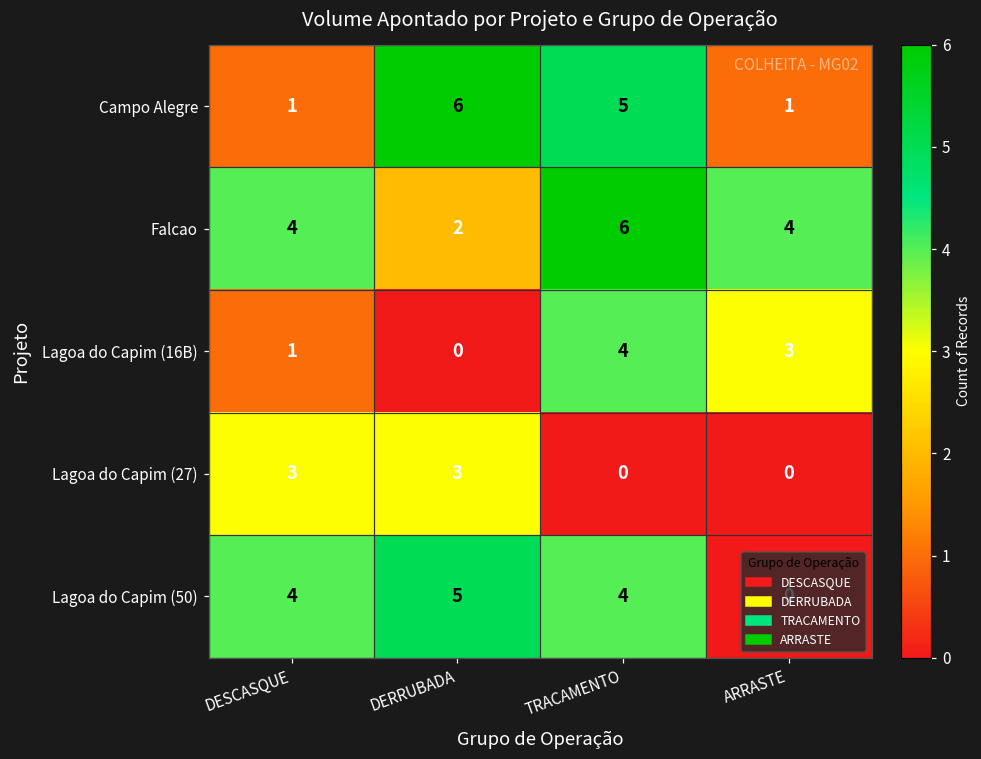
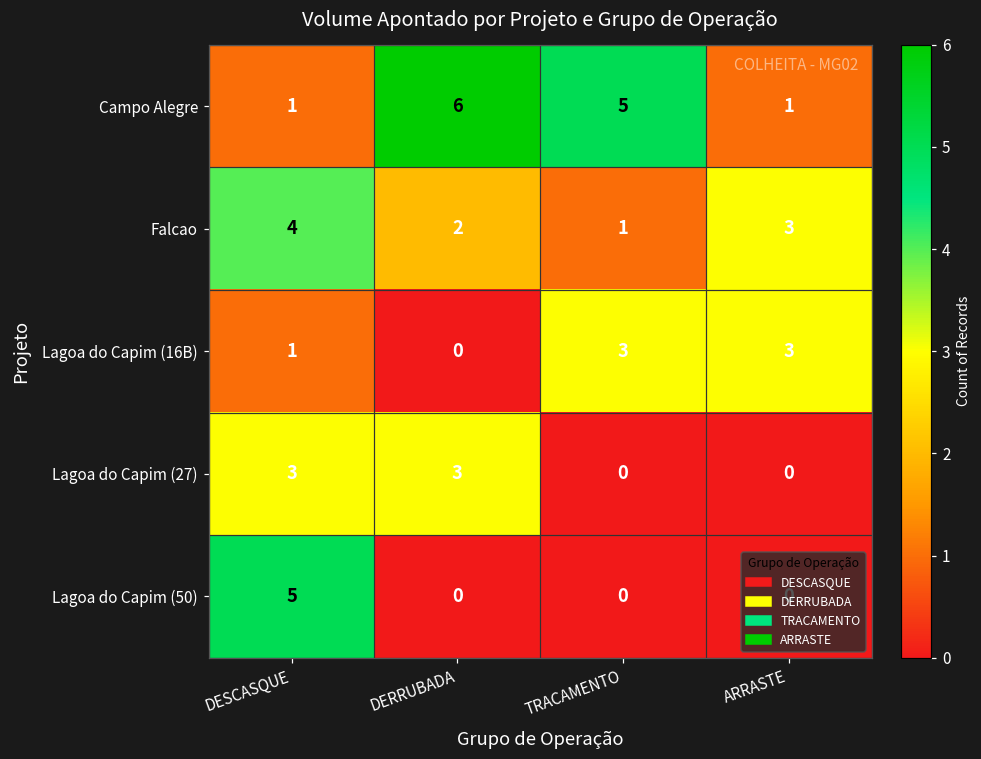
Falcao, TRACAMENTO: 6 -> 1
Falcao, ARRASTE: 4 -> 3
Lagoa do Capim (16B), TRACAMENTO: 4 -> 3
Lagoa do Capim (50), DESCASQUE: 4 -> 5
Lagoa do Capim (50), DERRUBADA: 5 -> 0
Lagoa do Capim (50), TRACAMENTO: 4 -> 0
